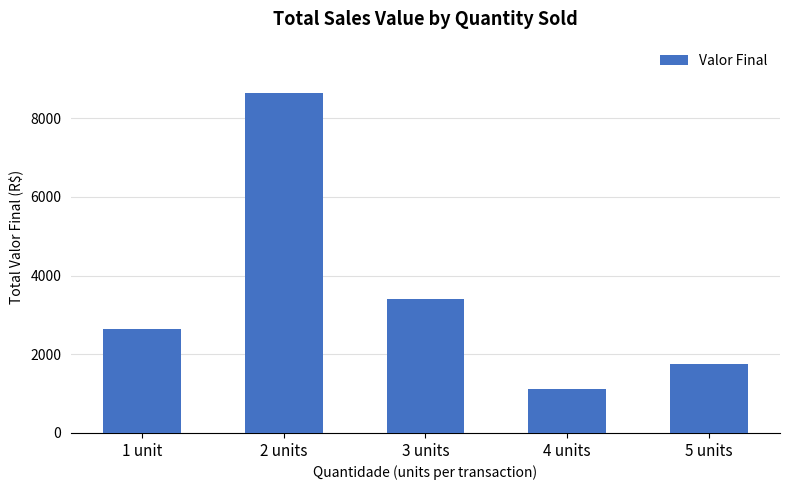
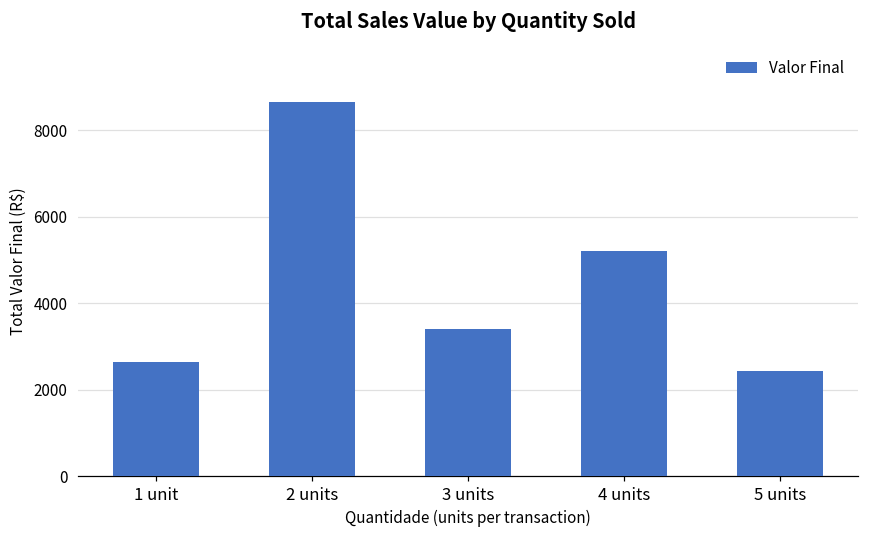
4 units: 1100 -> 5200
5 units: 1800 -> 2400
